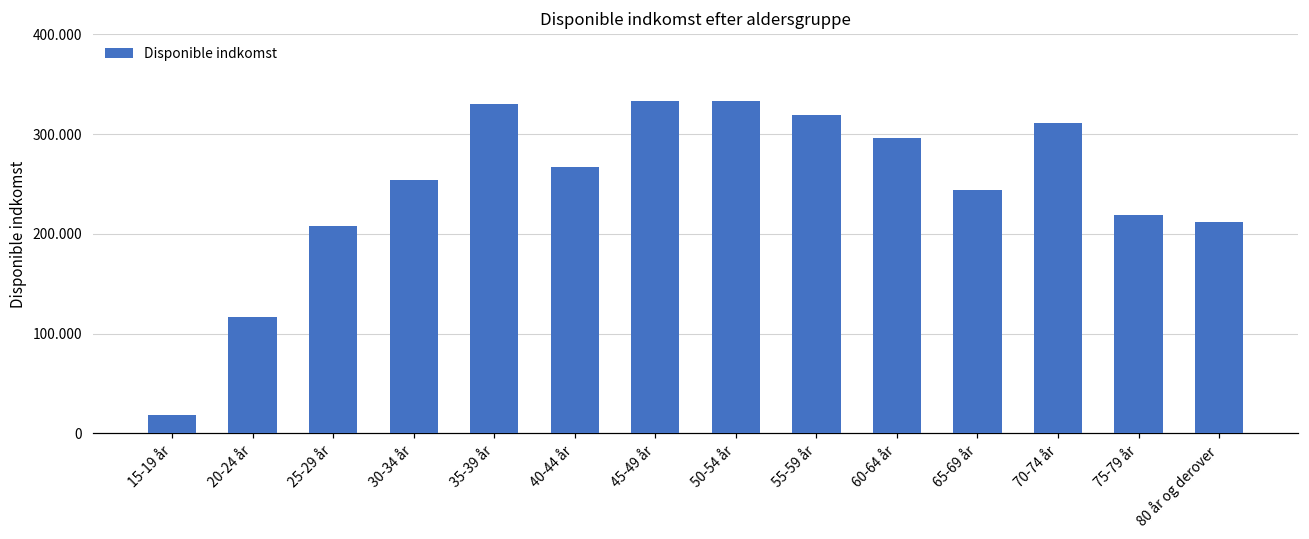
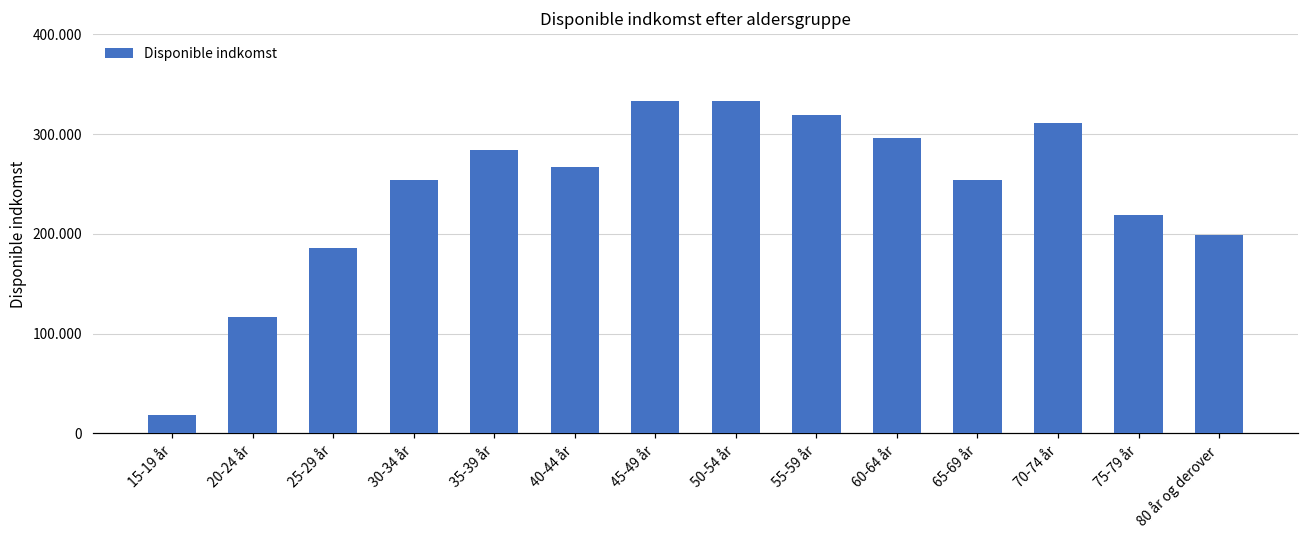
25-29 år: 210 -> 190
35-39 år: 330 -> 280
65-69 år: 240 -> 250
80 år og derover: 210 -> 200
